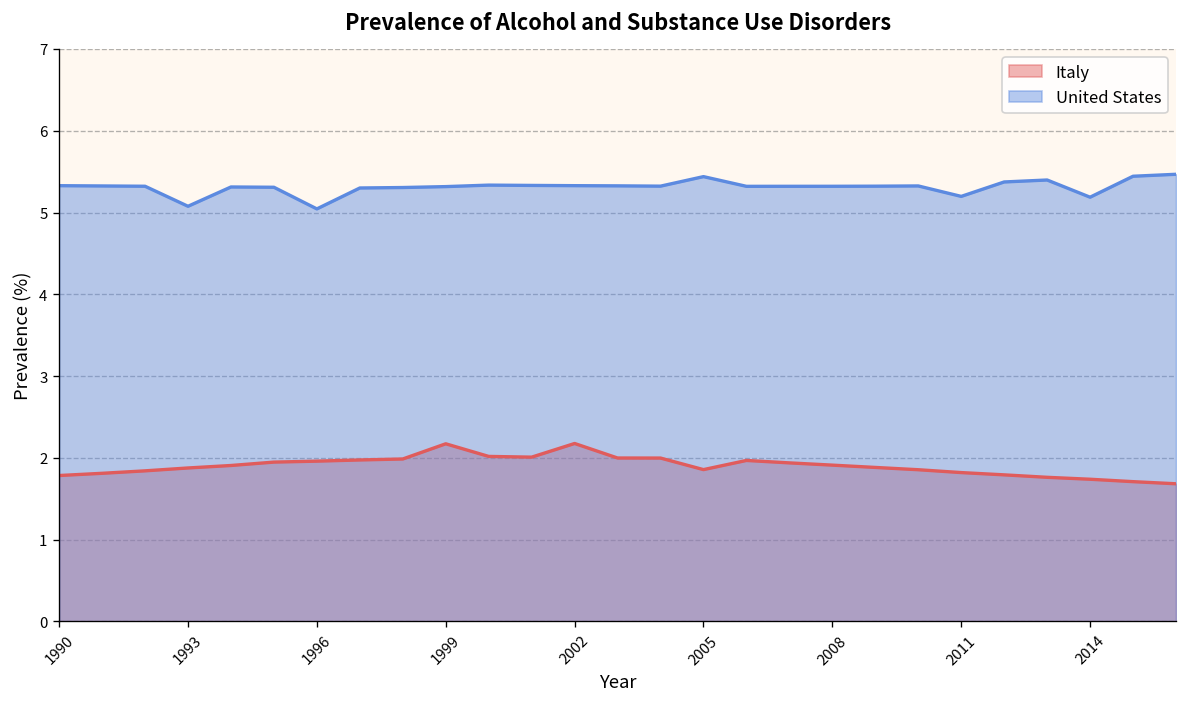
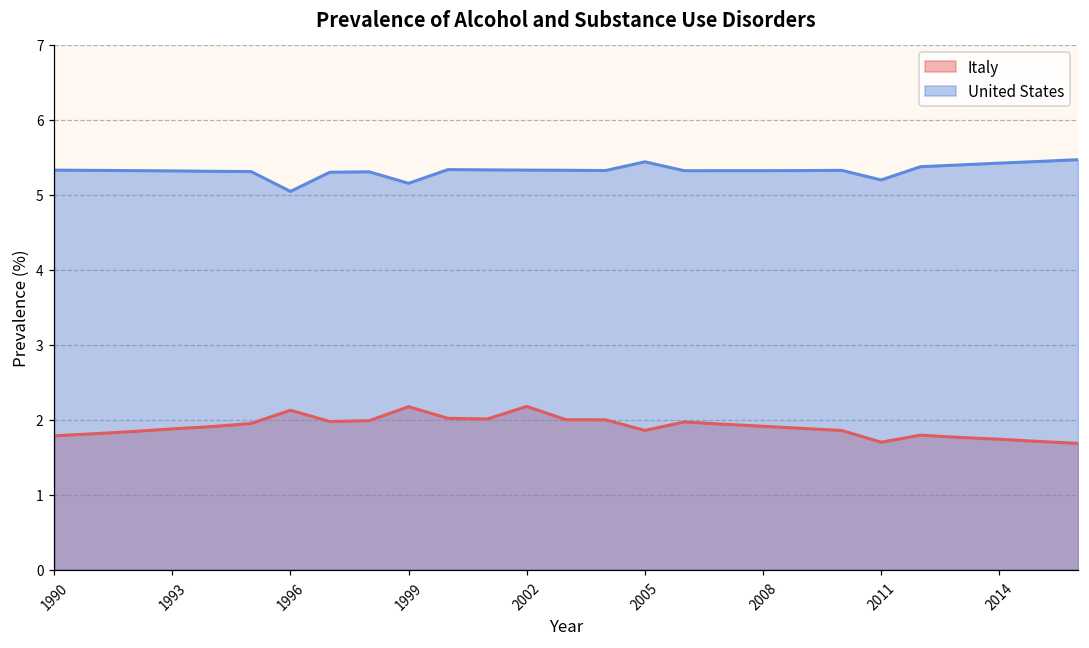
United States, 1993: 5.1 -> 5.3
Italy, 1996: 2.0 -> 2.1
United States, 1999: 5.3 -> 5.2
Italy, 2011: 1.8 -> 1.7
United States, 2014: 5.2 -> 5.4
